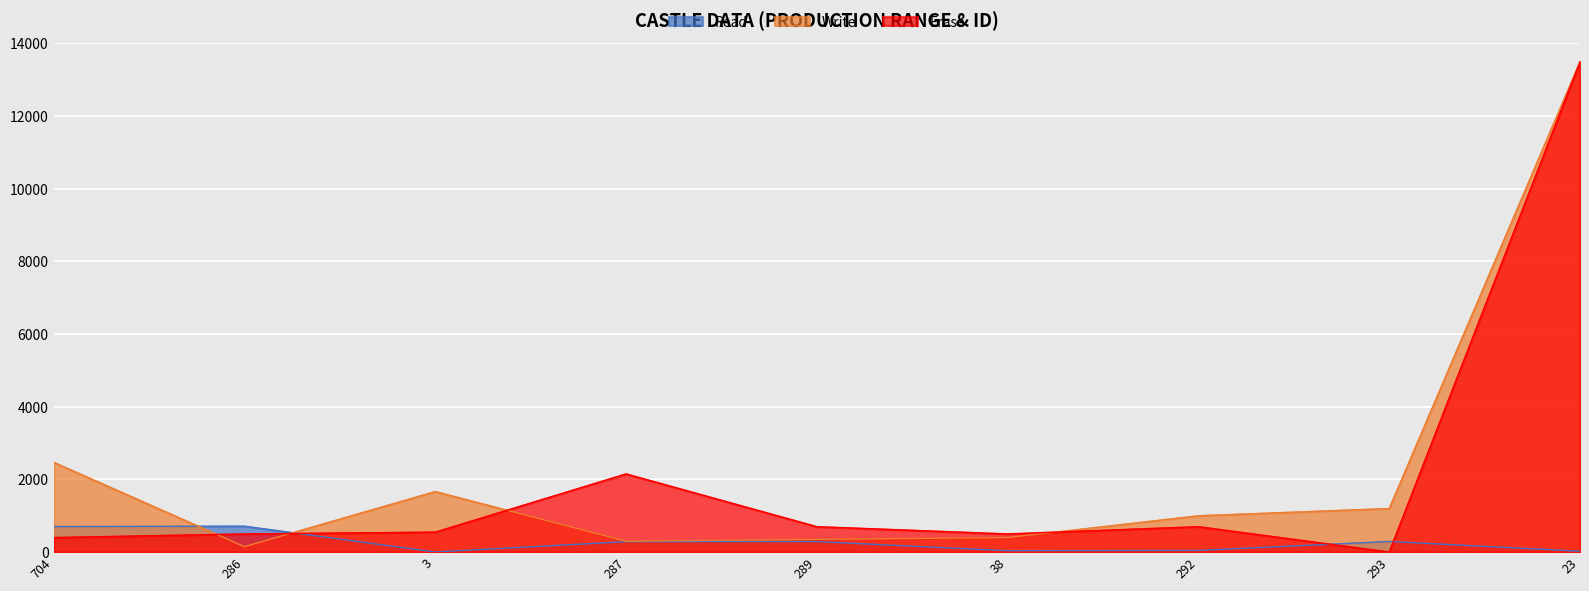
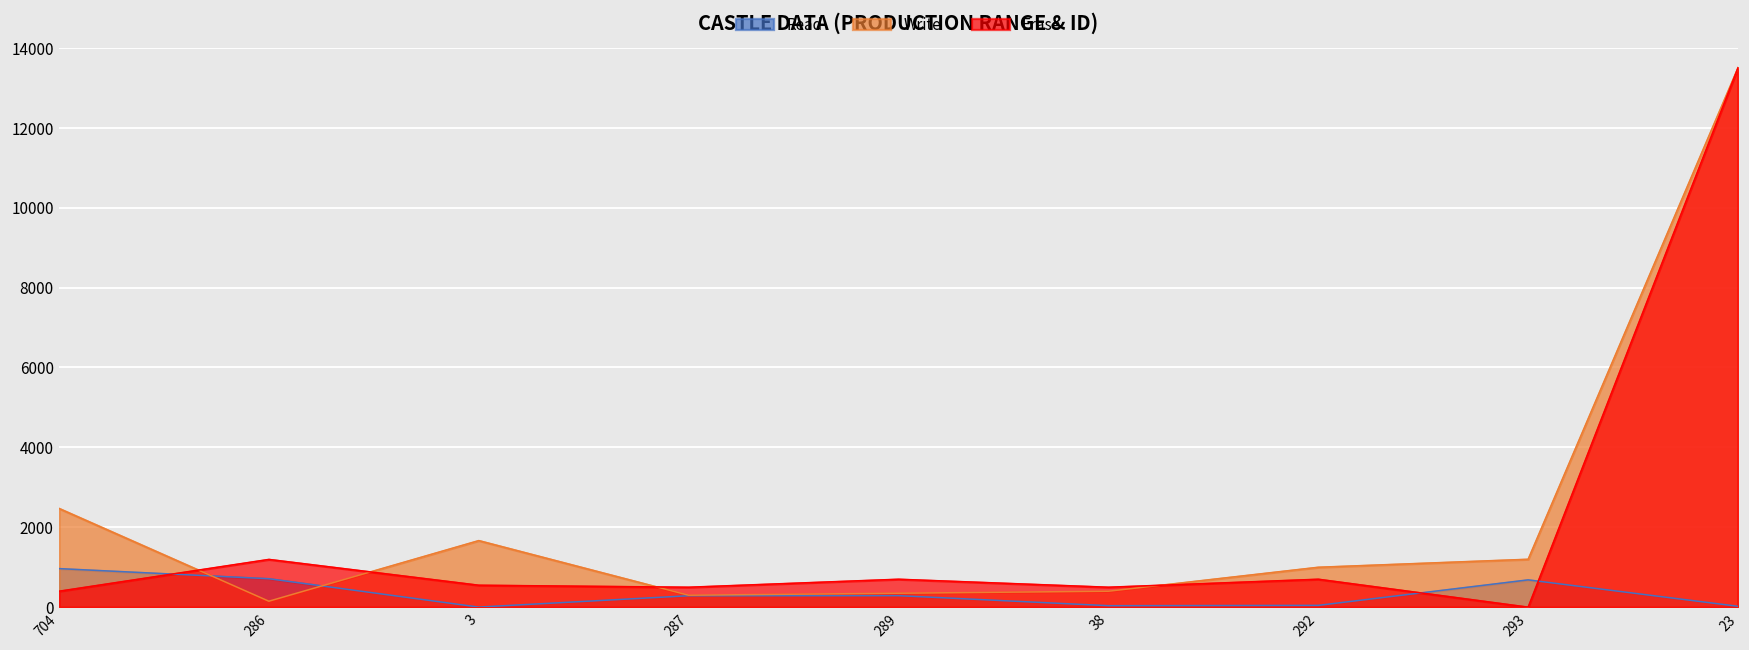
Read, 704: 700 -> 1000
Erase, 286: 500 -> 1200
Erase, 287: 2200 -> 500
Read, 293: 300 -> 700
